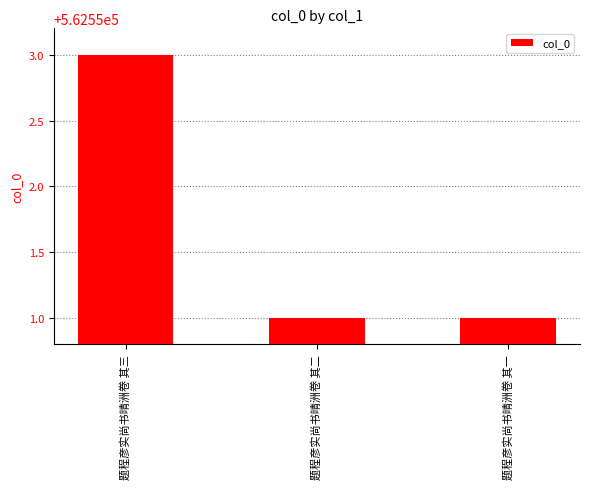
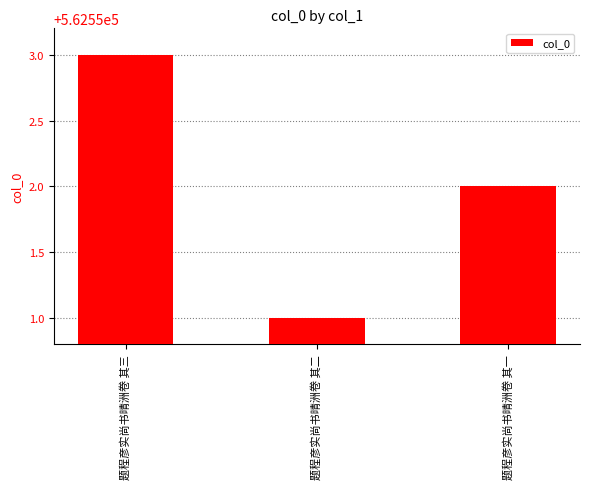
题程彦实尚书晴洲卷 其一: 562551 -> 562552
